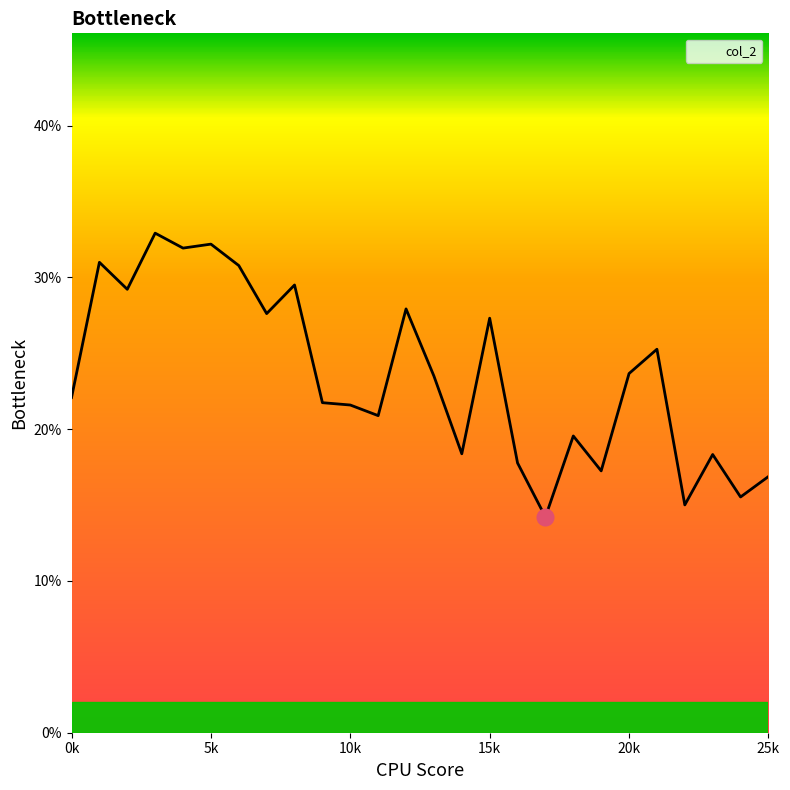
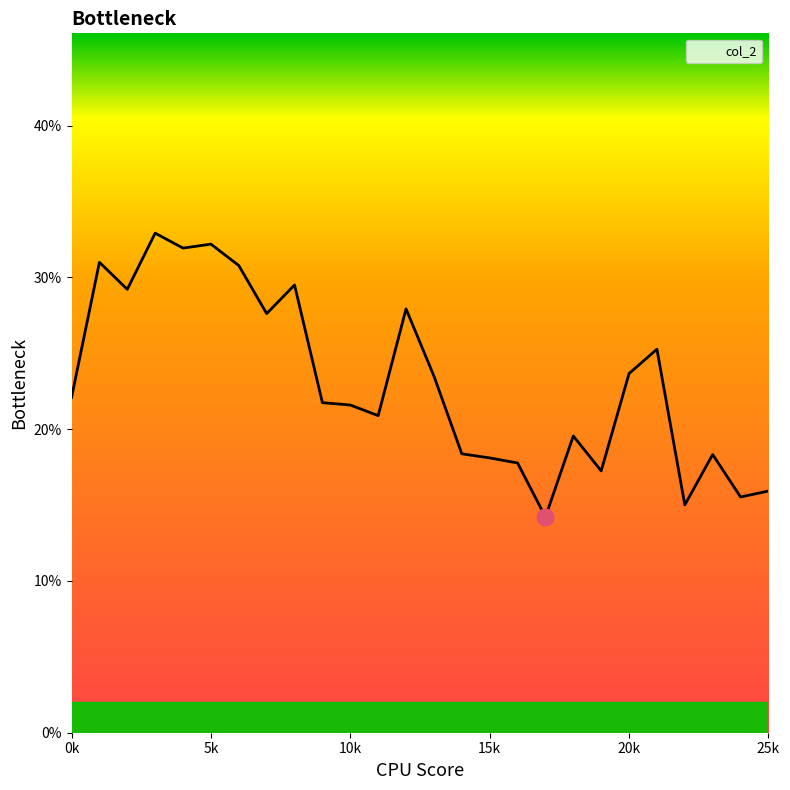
col_2, 15k: 27.3% -> 18.1%
col_2, 25k: 16.9% -> 15.9%
